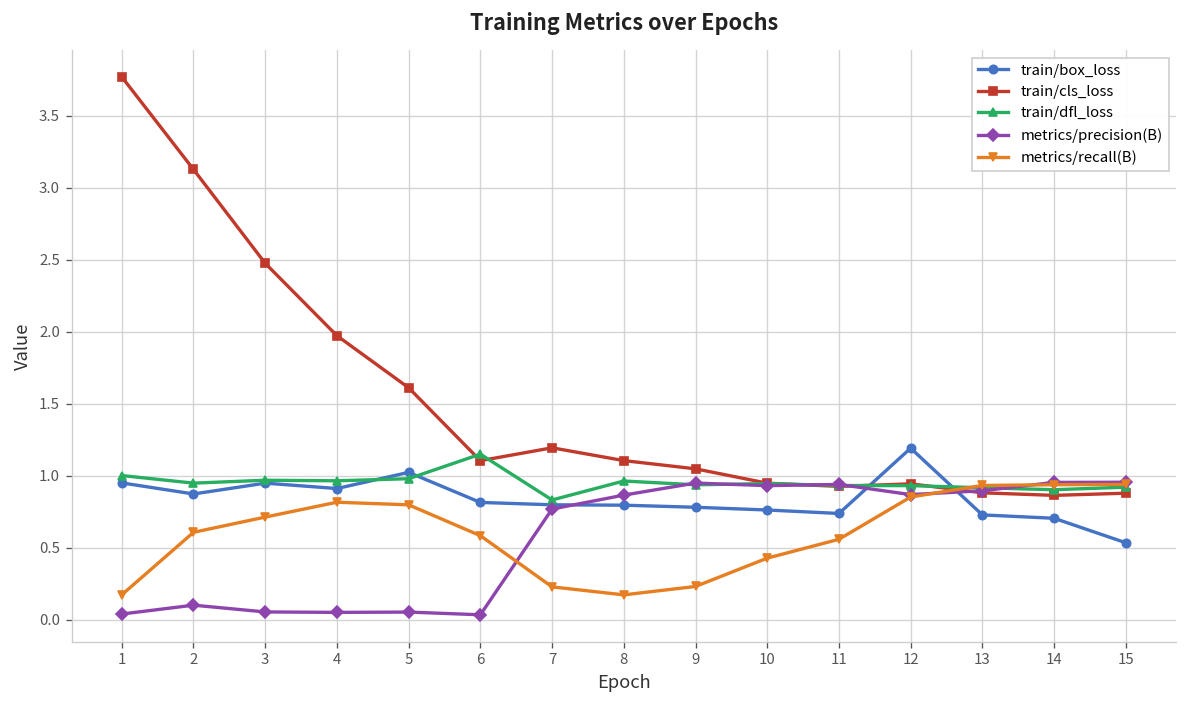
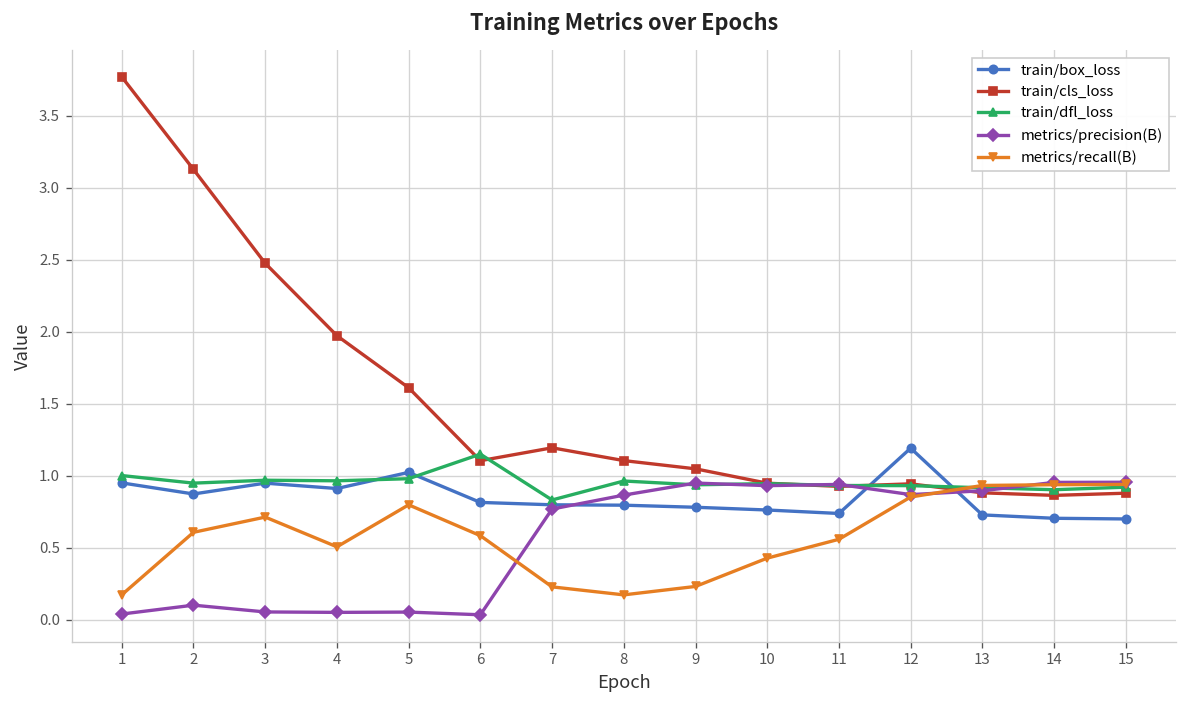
metrics/recall(B), 4: 0.82 -> 0.51
train/box_loss, 15: 0.53 -> 0.70
